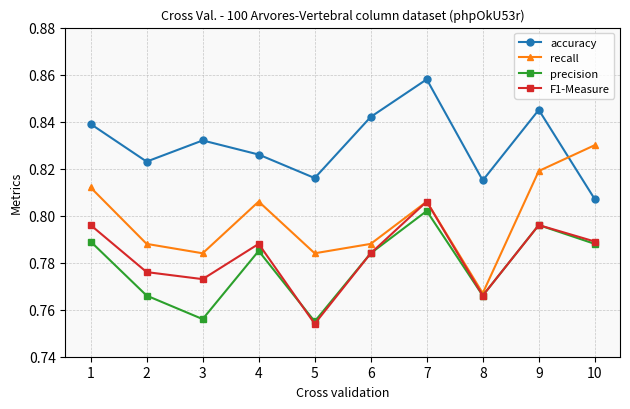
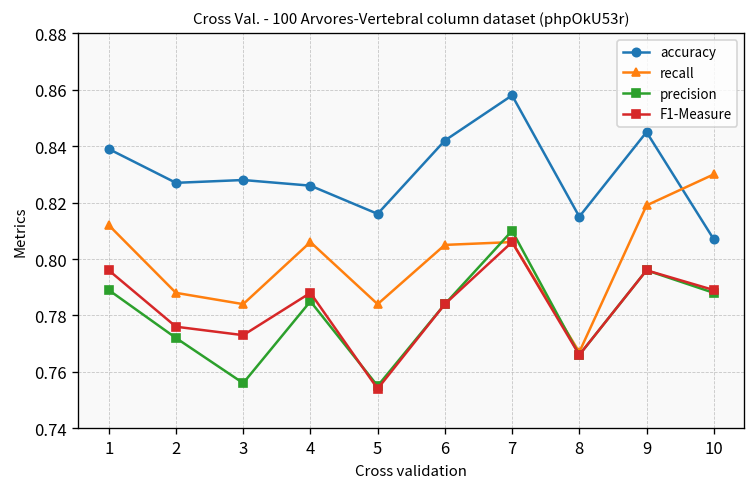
accuracy, 2: 0.823 -> 0.827
precision, 2: 0.766 -> 0.772
accuracy, 3: 0.832 -> 0.828
recall, 6: 0.788 -> 0.805
precision, 7: 0.802 -> 0.810
